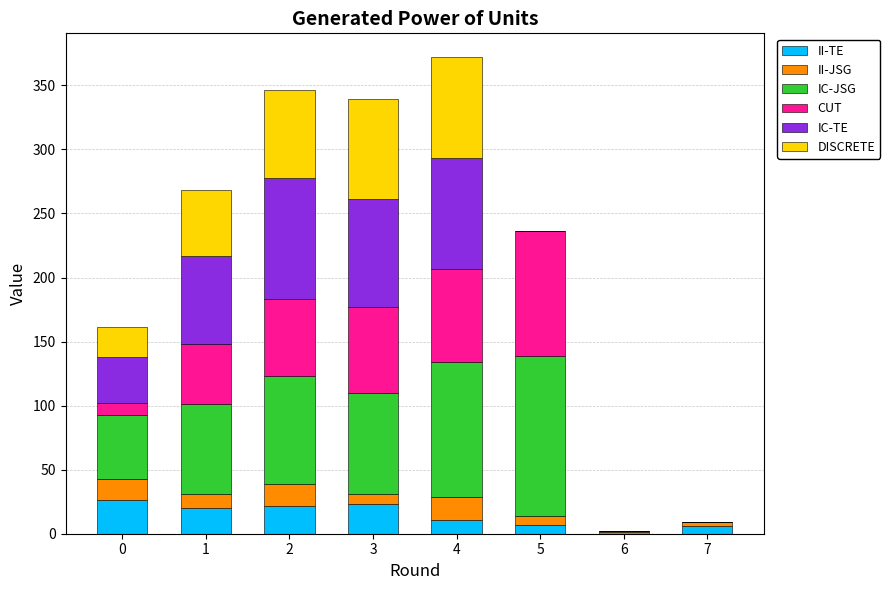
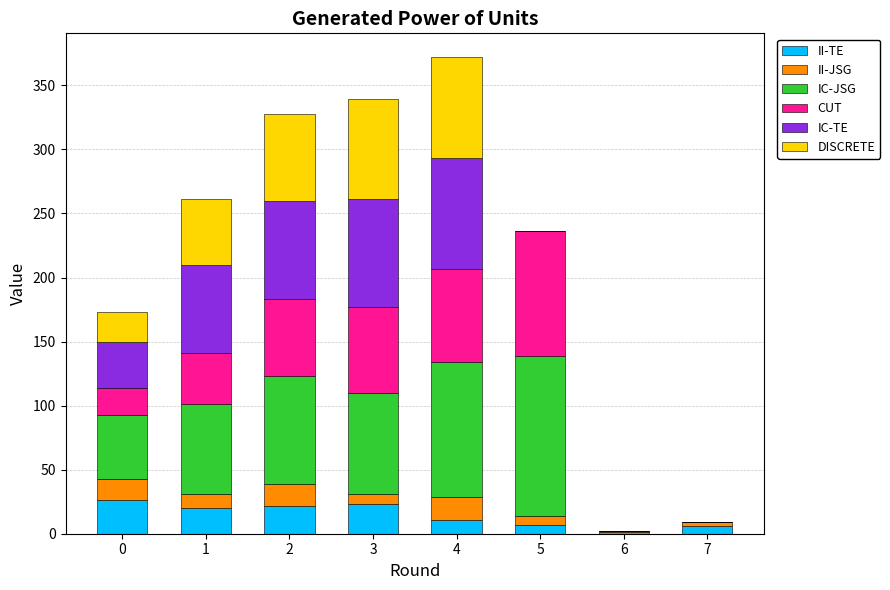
CUT, 0: 9 -> 21
CUT, 1: 47 -> 40
IC-TE, 2: 95 -> 77
